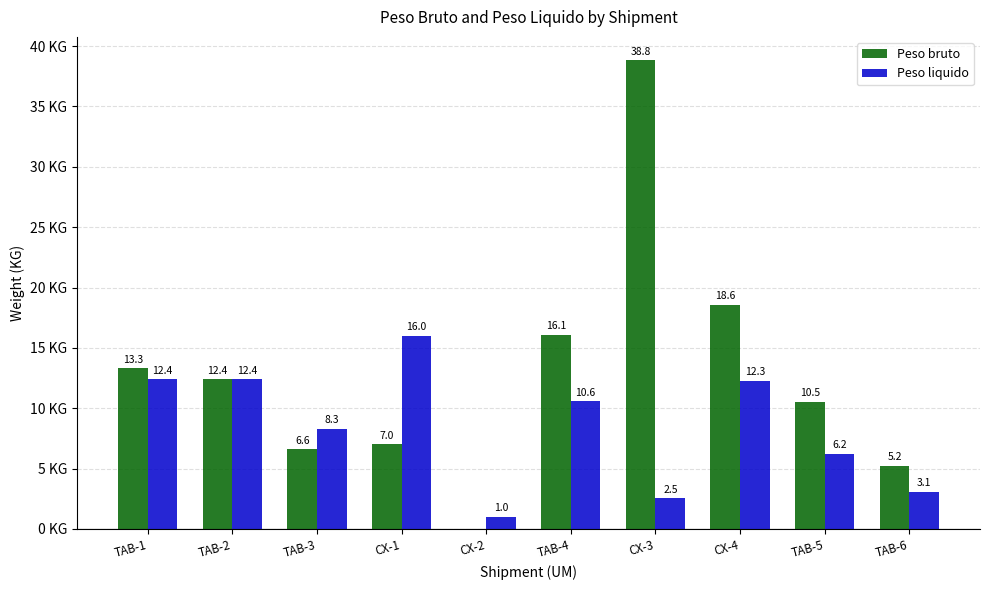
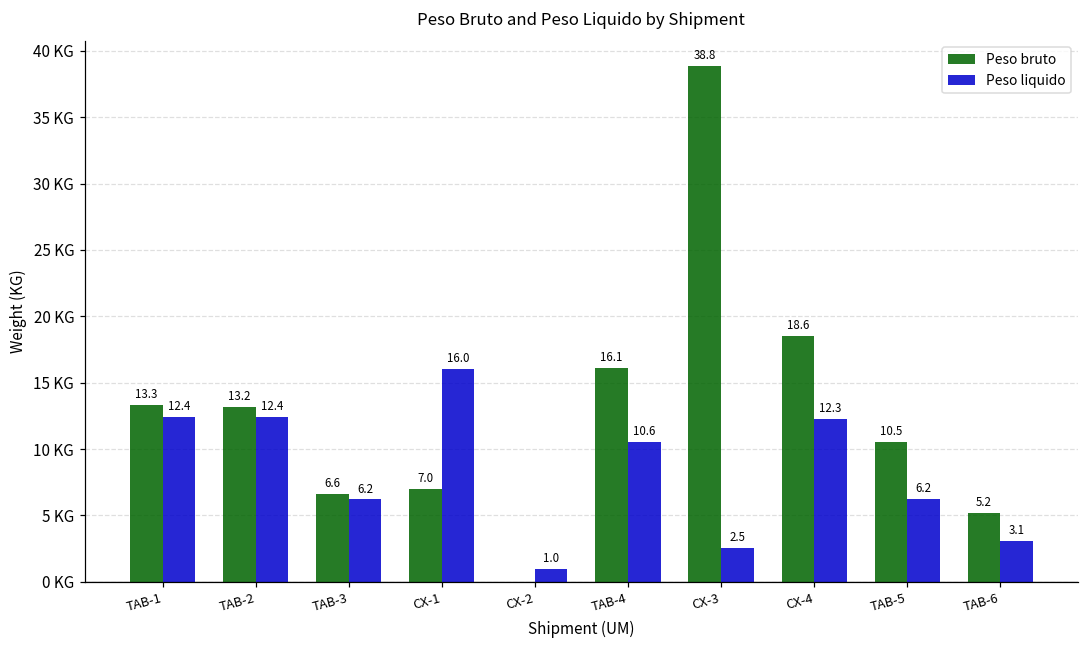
Peso bruto, TAB-2: 12.4 -> 13.2
Peso liquido, TAB-3: 8.3 -> 6.2
